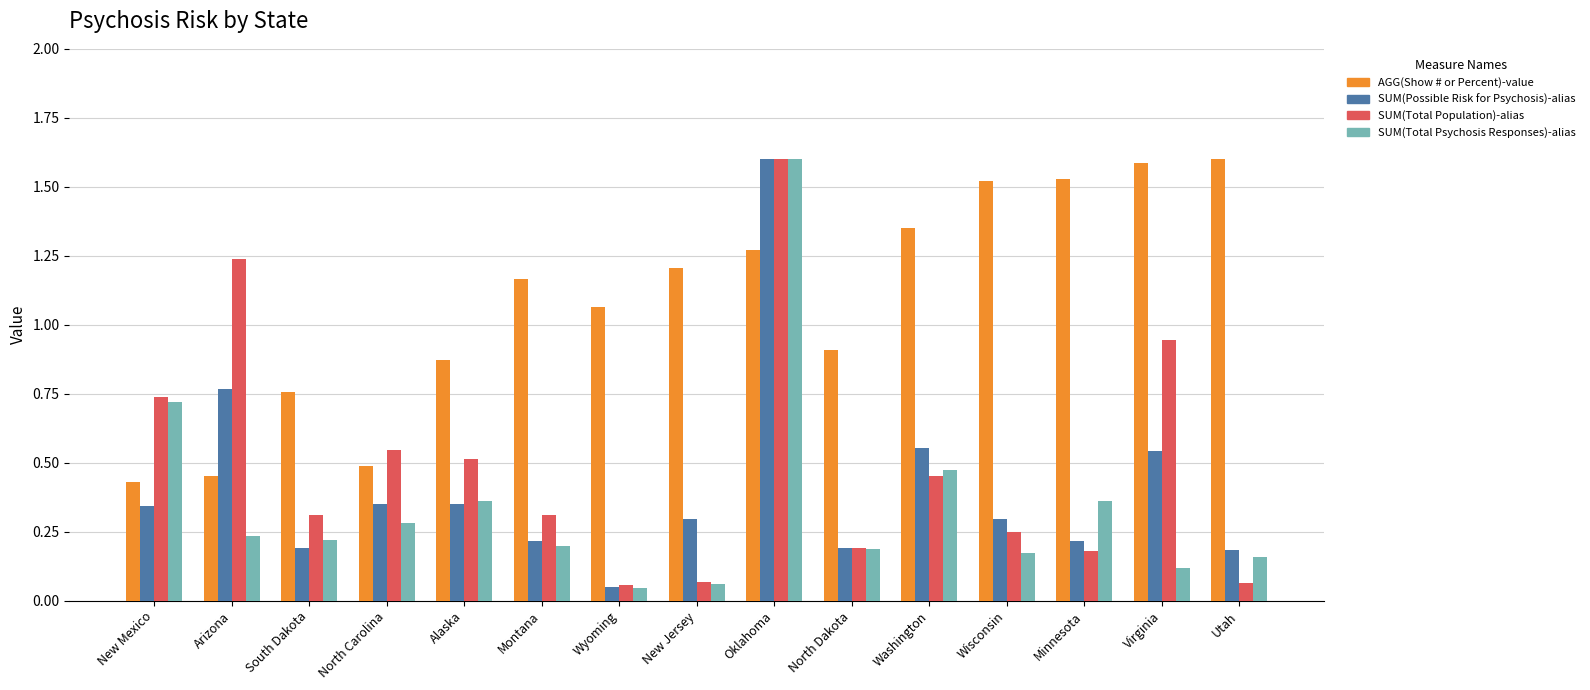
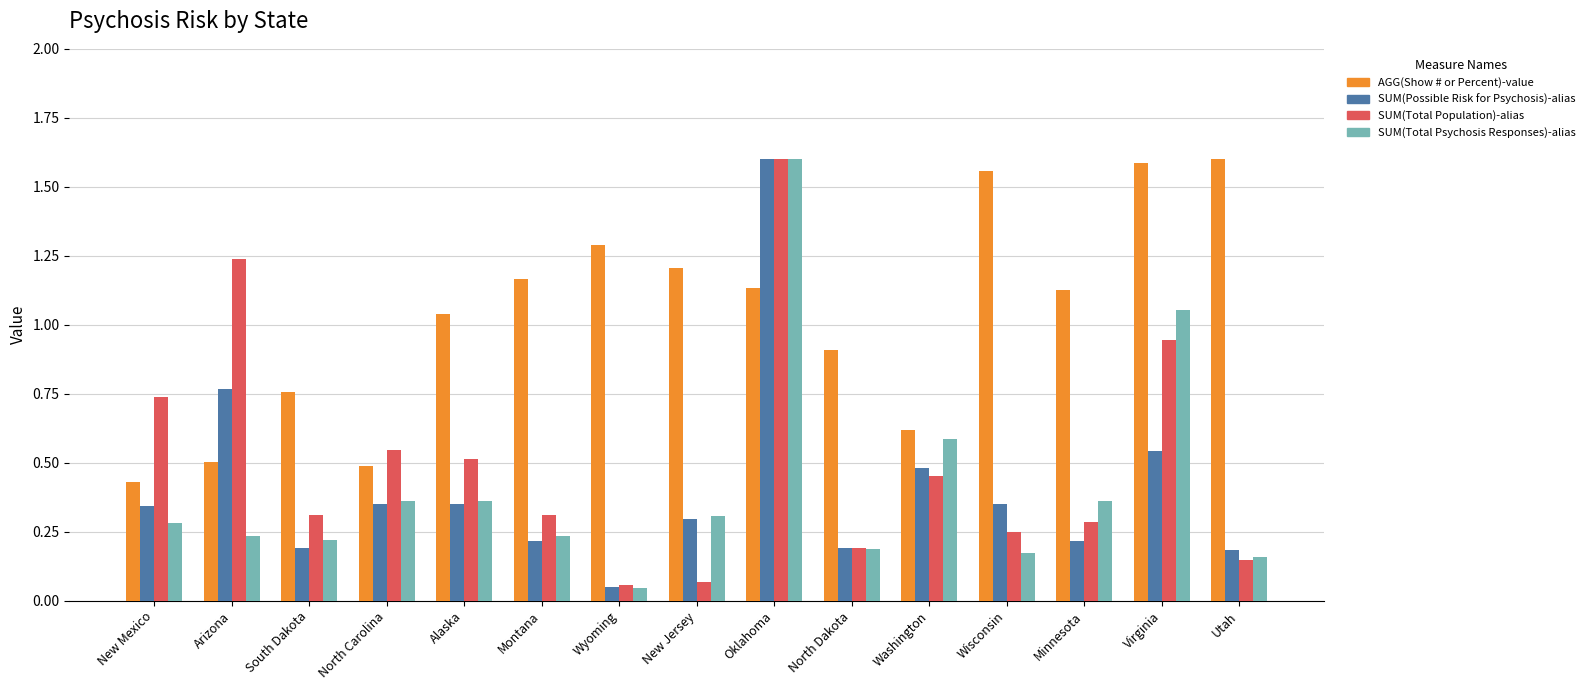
SUM(Total Psychosis Responses)-alias, New Mexico: 0.72 -> 0.28
AGG(Show # or Percent)-value, Arizona: 0.45 -> 0.50
SUM(Total Psychosis Responses)-alias, North Carolina: 0.28 -> 0.36
AGG(Show # or Percent)-value, Alaska: 0.87 -> 1.04
SUM(Total Psychosis Responses)-alias, Montana: 0.20 -> 0.23
AGG(Show # or Percent)-value, Wyoming: 1.07 -> 1.29
SUM(Total Psychosis Responses)-alias, New Jersey: 0.06 -> 0.31
AGG(Show # or Percent)-value, Oklahoma: 1.27 -> 1.13
AGG(Show # or Percent)-value, Washington: 1.35 -> 0.62
SUM(Possible Risk for Psychosis)-alias, Washington: 0.55 -> 0.48
SUM(Total Psychosis Responses)-alias, Washington: 0.47 -> 0.59
AGG(Show # or Percent)-value, Wisconsin: 1.52 -> 1.56
SUM(Possible Risk for Psychosis)-alias, Wisconsin: 0.30 -> 0.35
AGG(Show # or Percent)-value, Minnesota: 1.53 -> 1.13
SUM(Total Population)-alias, Minnesota: 0.18 -> 0.29
SUM(Total Psychosis Responses)-alias, Virginia: 0.12 -> 1.05
SUM(Total Population)-alias, Utah: 0.07 -> 0.15
